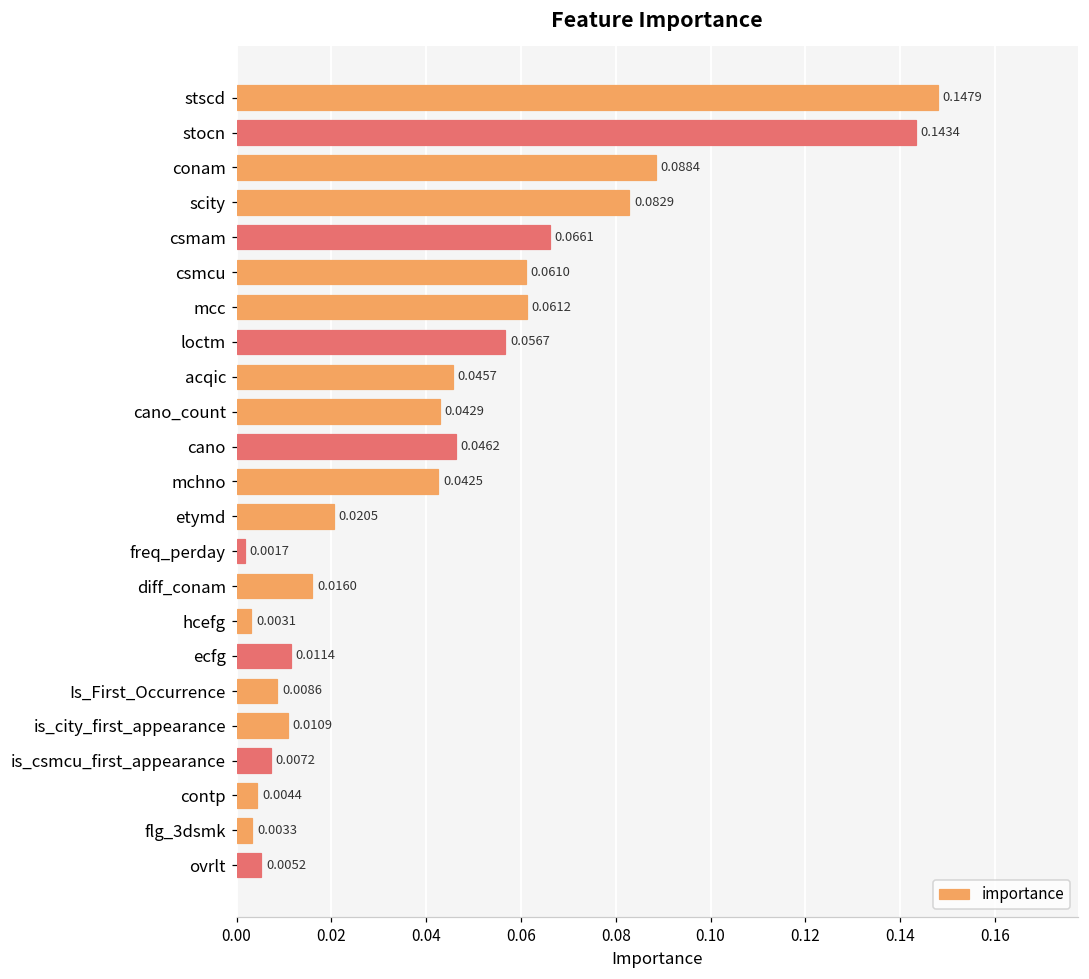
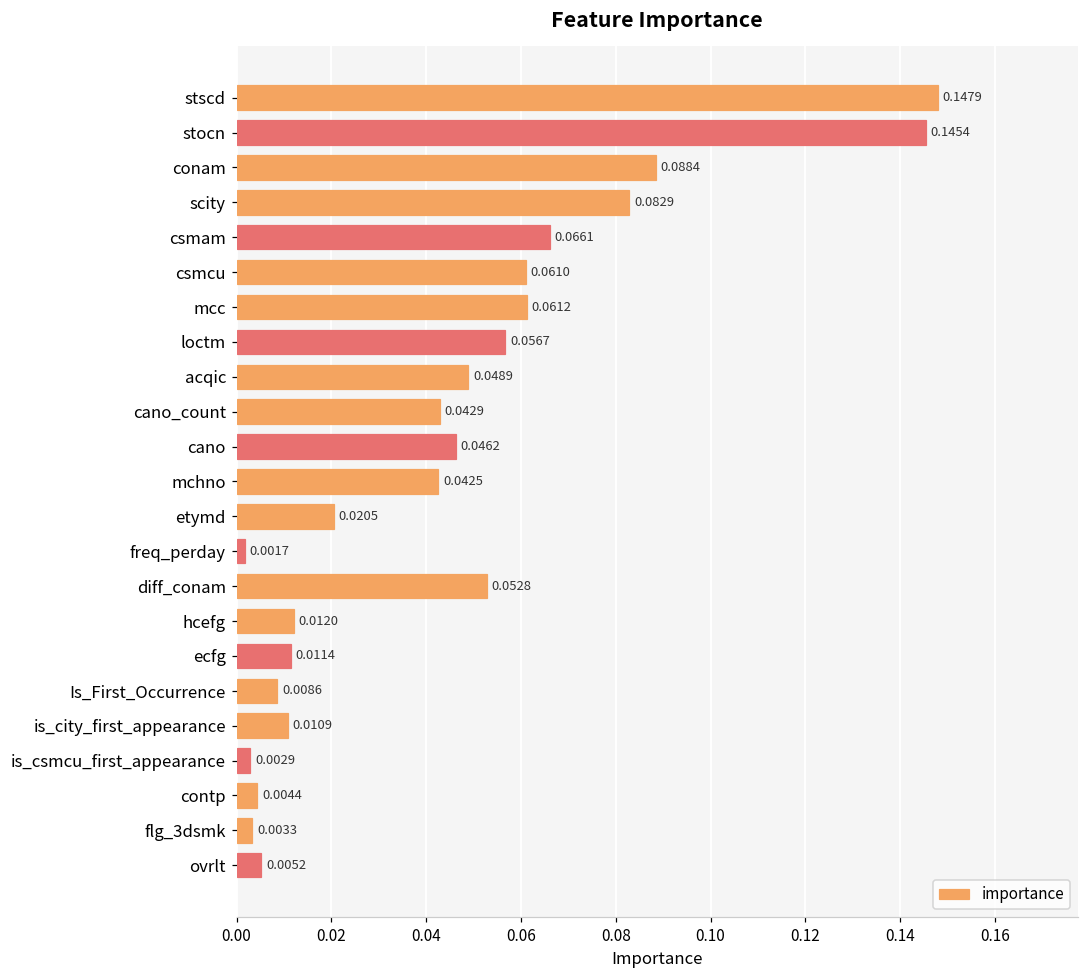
stocn: 0.1434 -> 0.1454
acqic: 0.0457 -> 0.0489
diff_conam: 0.0160 -> 0.0528
hcefg: 0.0031 -> 0.0120
is_csmcu_first_appearance: 0.0072 -> 0.0029
